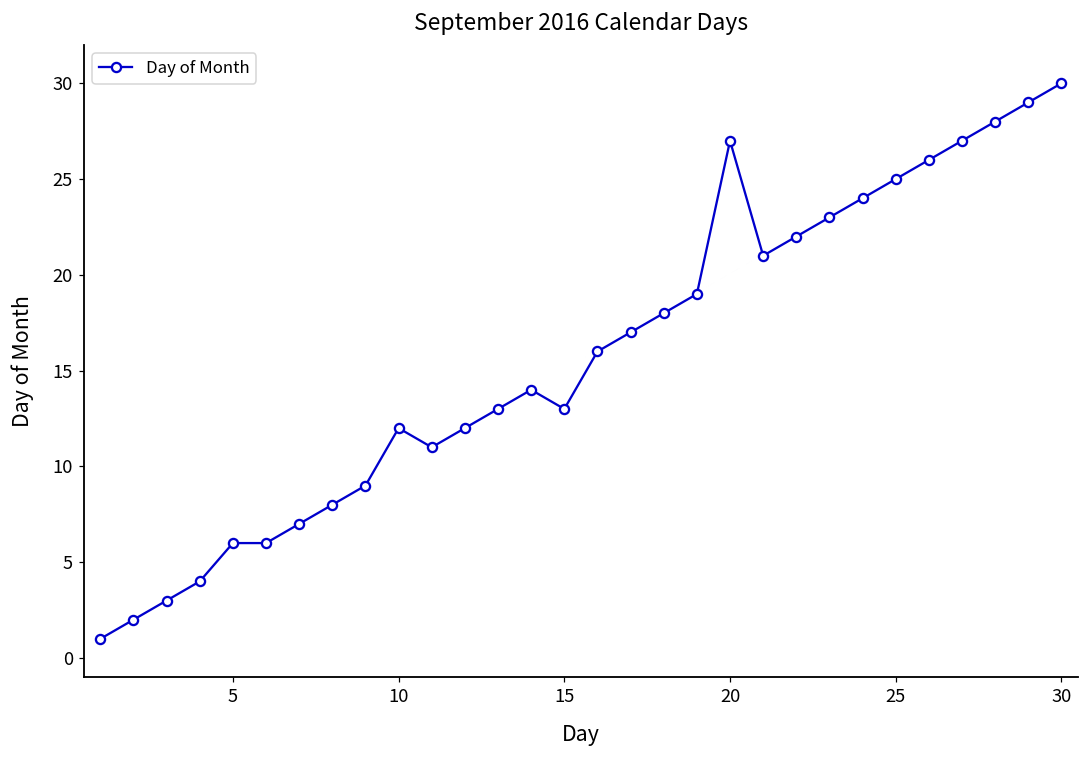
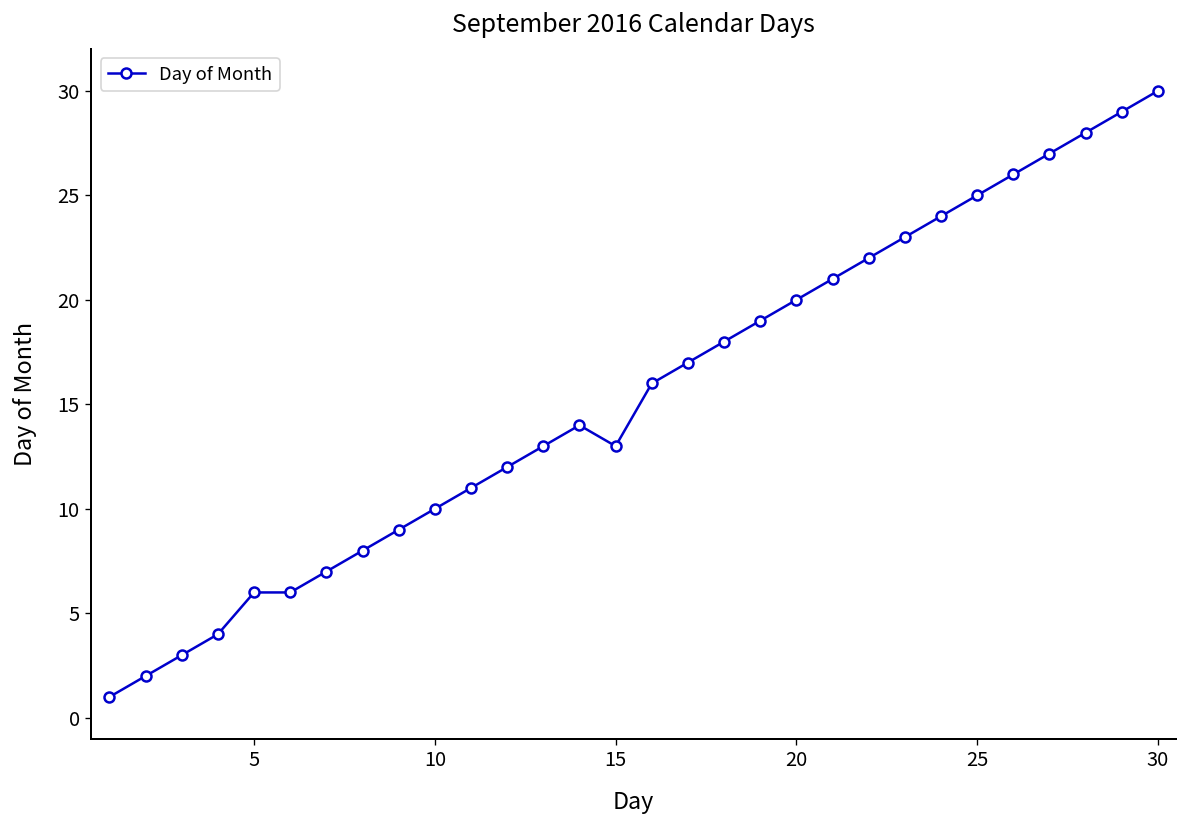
10: 12 -> 10
20: 27 -> 20
